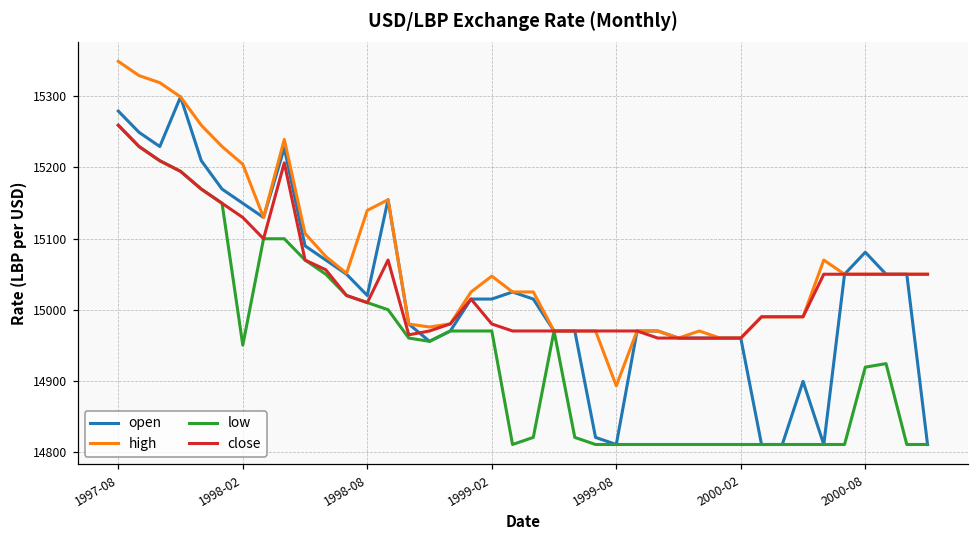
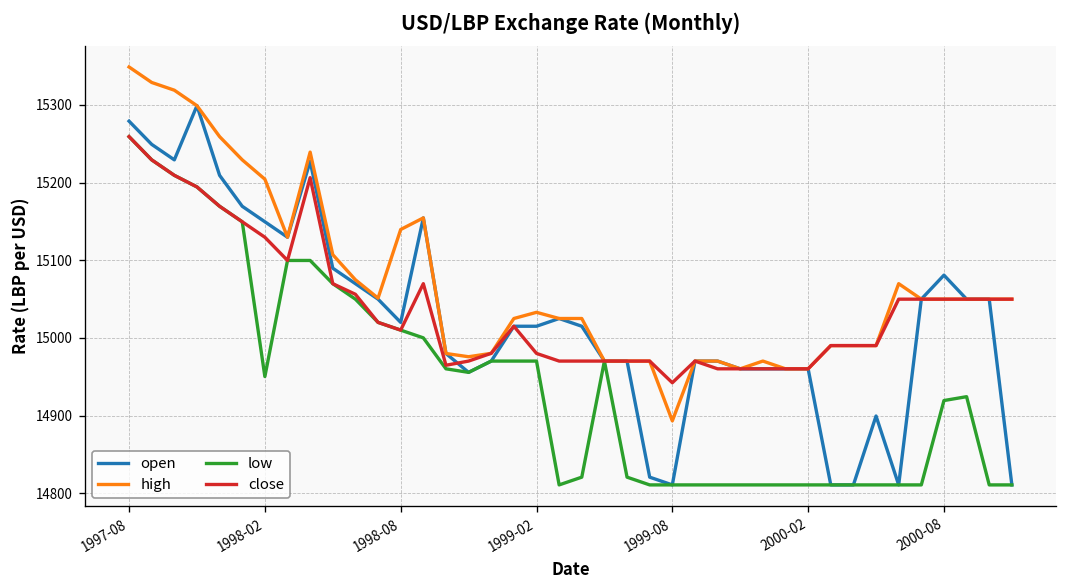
high, 1999-02: 15050 -> 15030
close, 1999-08: 14970 -> 14940
